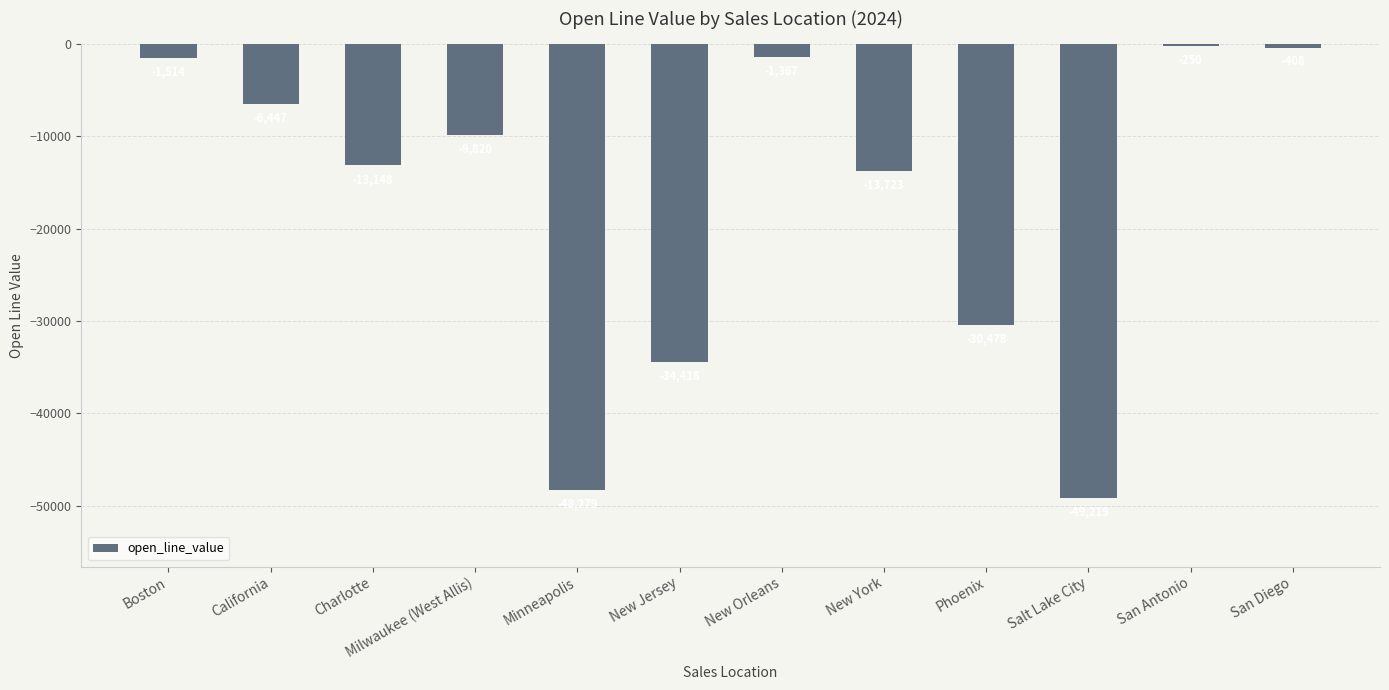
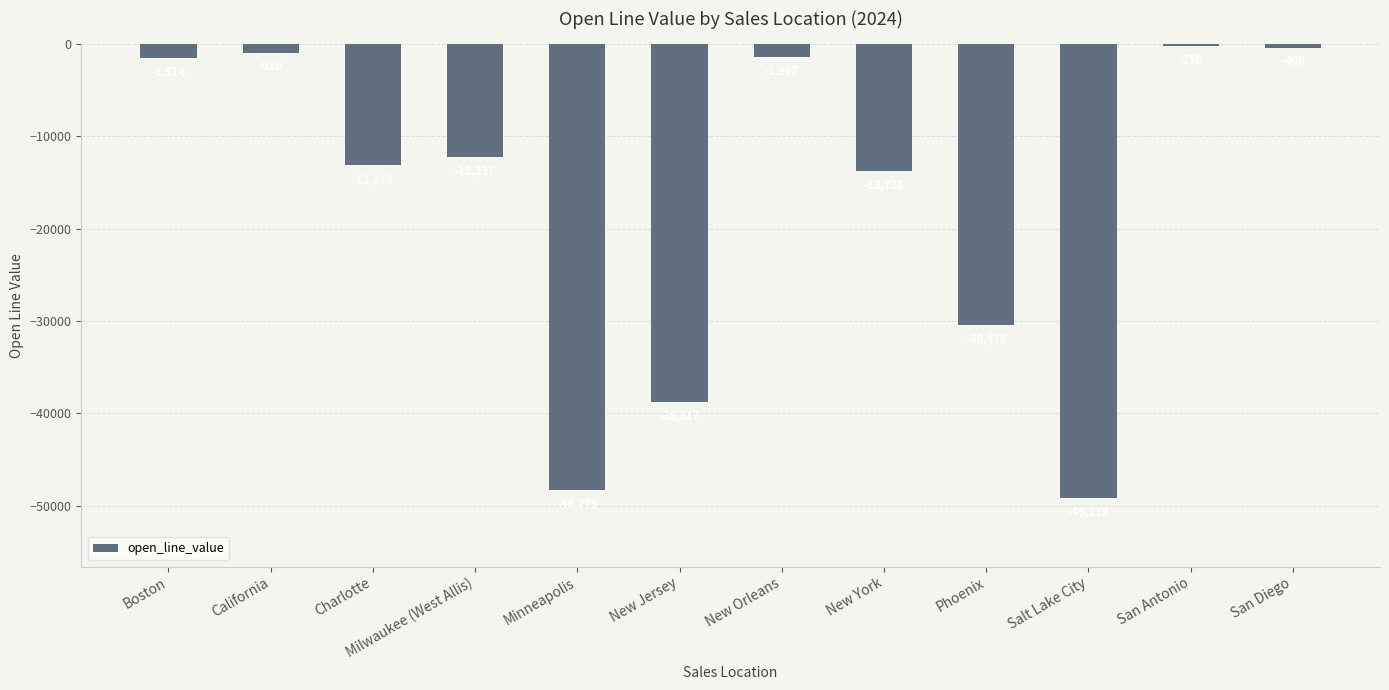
California: -6000 -> -1000
Milwaukee (West Allis): -10000 -> -12000
New Jersey: -34000 -> -39000
